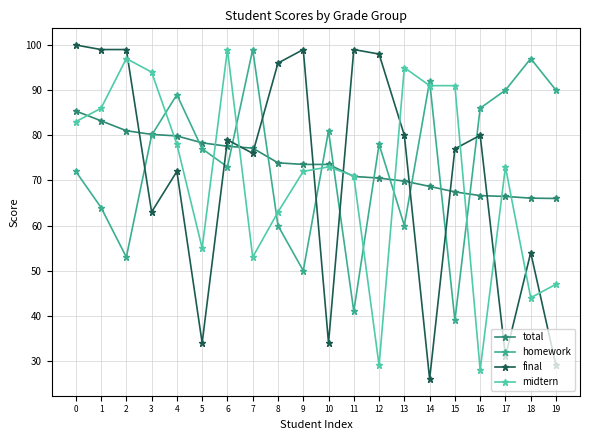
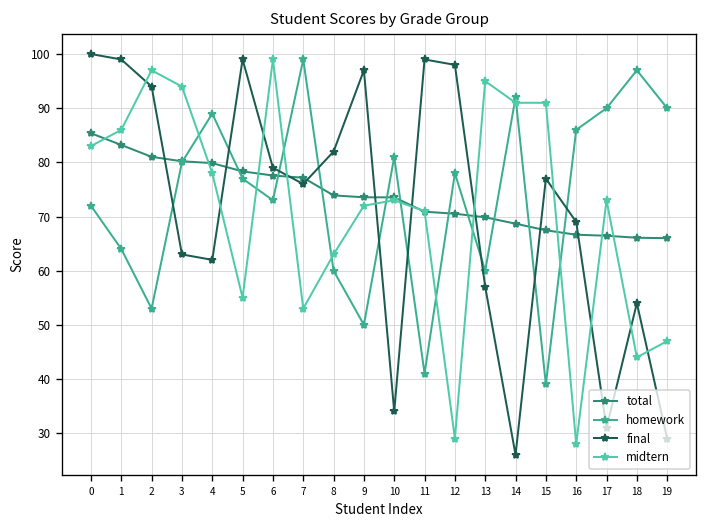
final, 2: 99 -> 94
final, 4: 72 -> 62
final, 5: 34 -> 99
final, 8: 96 -> 82
final, 9: 99 -> 97
final, 13: 80 -> 57
final, 16: 80 -> 69
